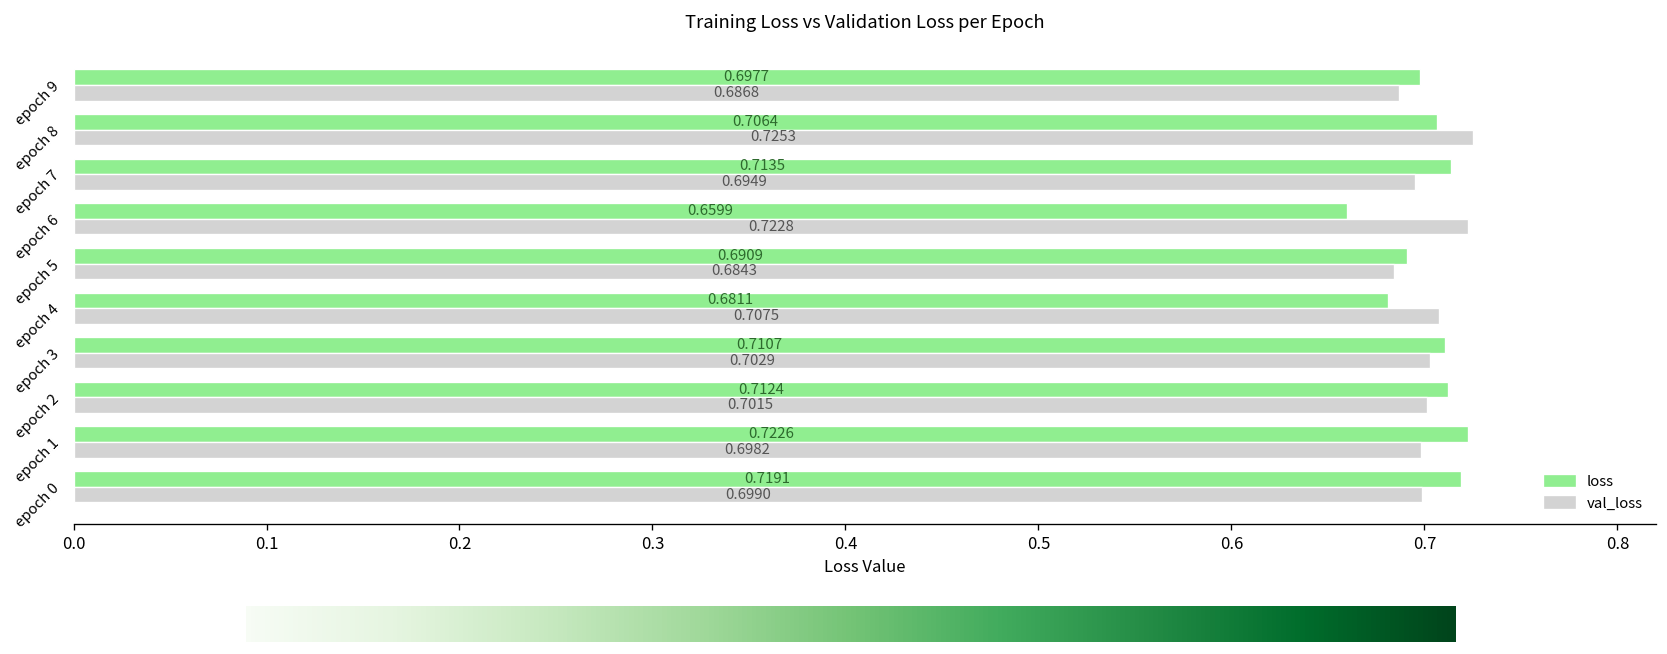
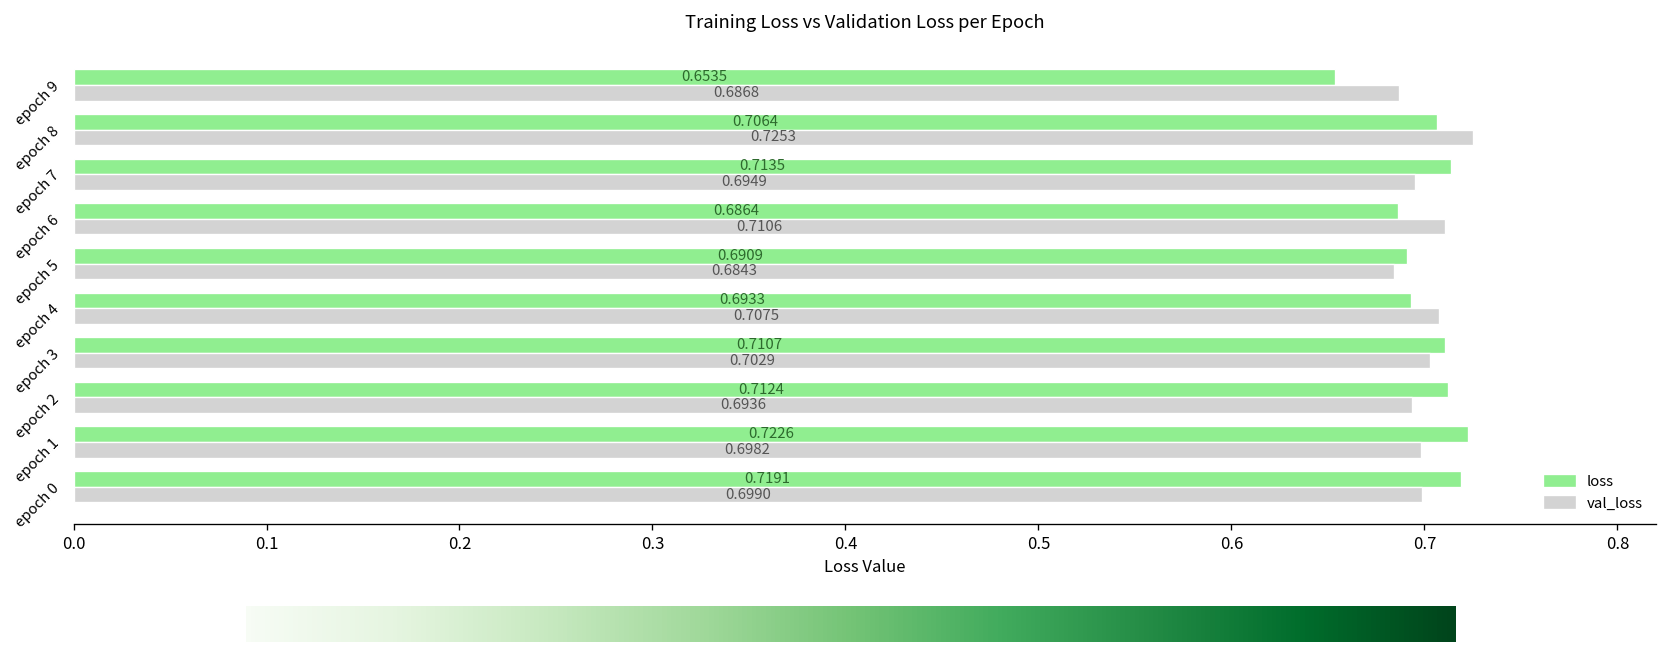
loss, epoch 9: 0.6977 -> 0.6535
loss, epoch 6: 0.6599 -> 0.6864
val_loss, epoch 6: 0.7228 -> 0.7106
loss, epoch 4: 0.6811 -> 0.6933
val_loss, epoch 2: 0.7015 -> 0.6936
